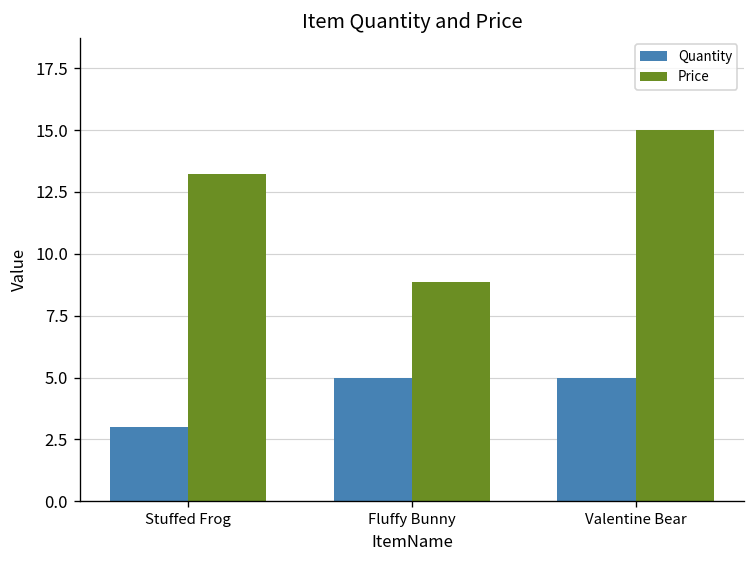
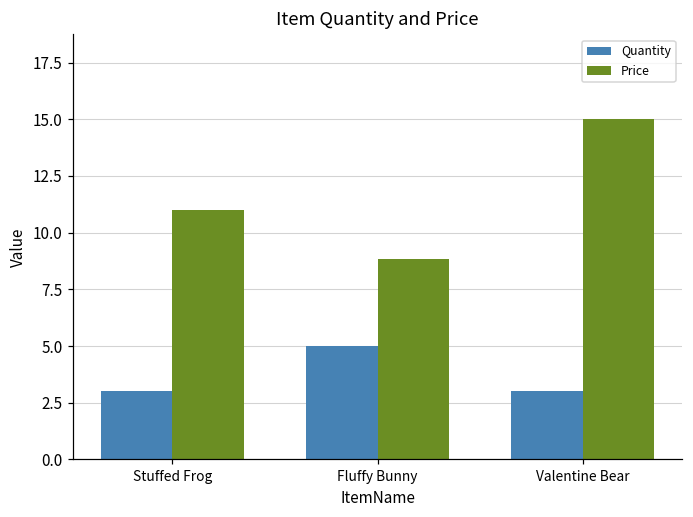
Price, Stuffed Frog: 13.2 -> 11.0
Quantity, Valentine Bear: 5 -> 3
